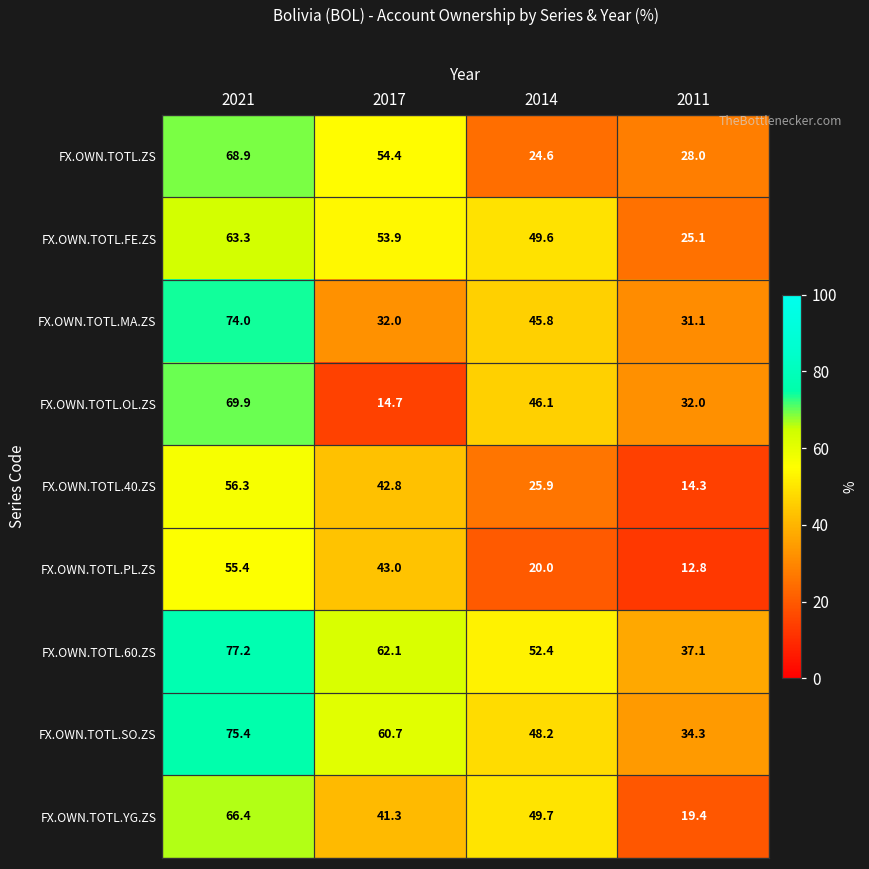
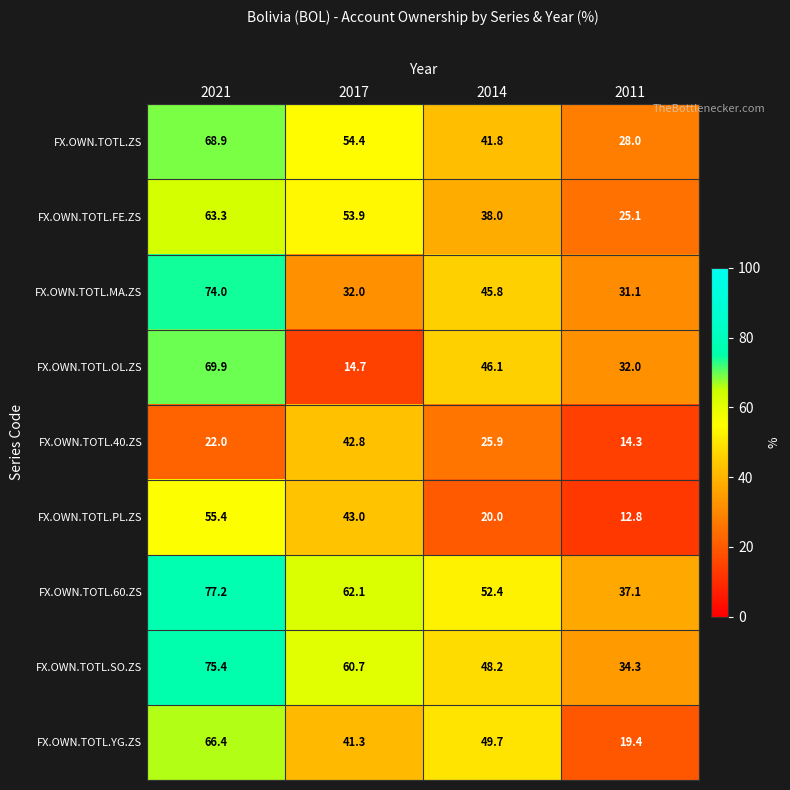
FX.OWN.TOTL.ZS, 2014: 24.6 -> 41.8
FX.OWN.TOTL.FE.ZS, 2014: 49.6 -> 38.0
FX.OWN.TOTL.40.ZS, 2021: 56.3 -> 22.0
